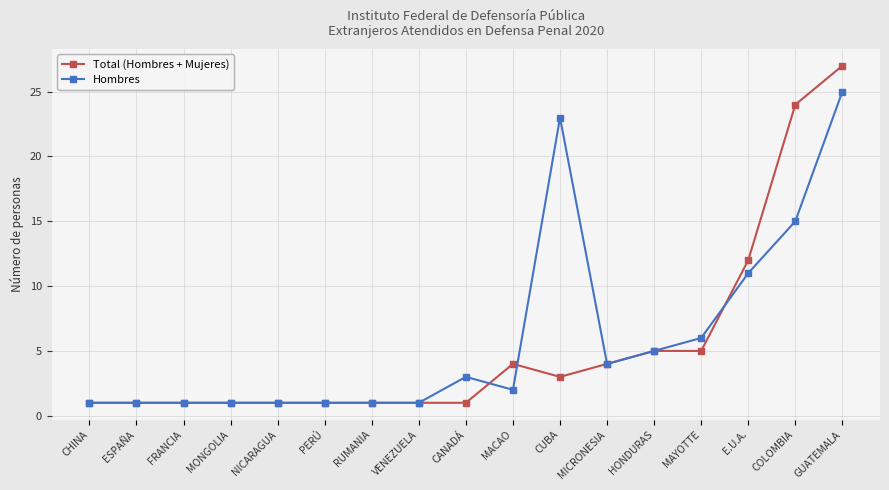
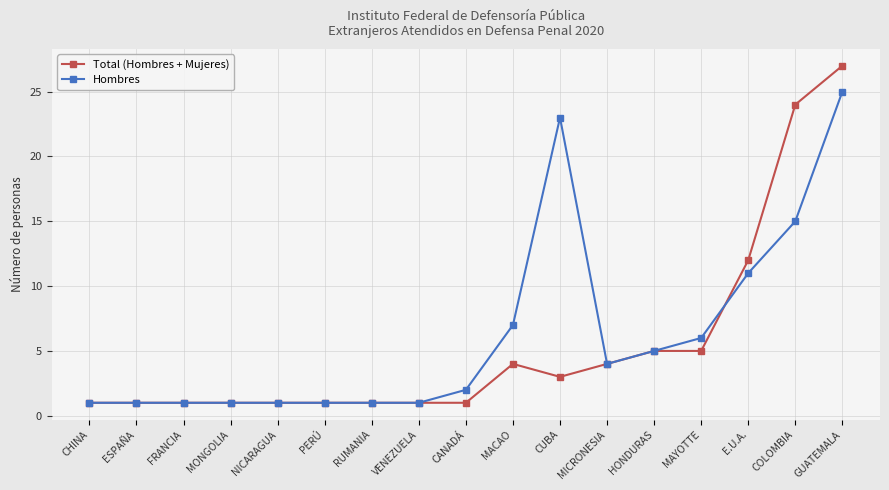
Hombres, CANADÁ: 3 -> 2
Hombres, MACAO: 2 -> 7
